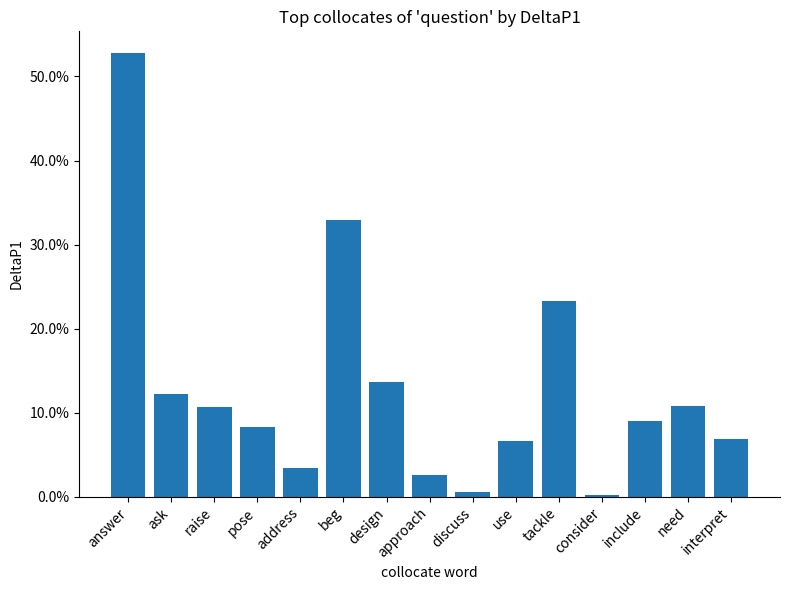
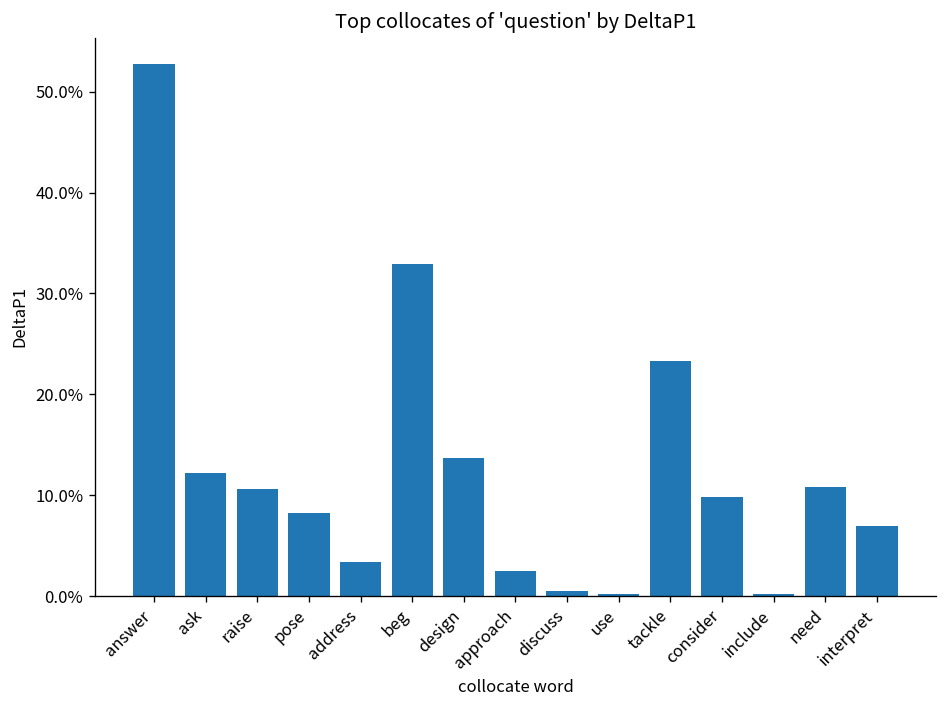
use: 7% -> 0%
consider: 0% -> 10%
include: 9% -> 0%
